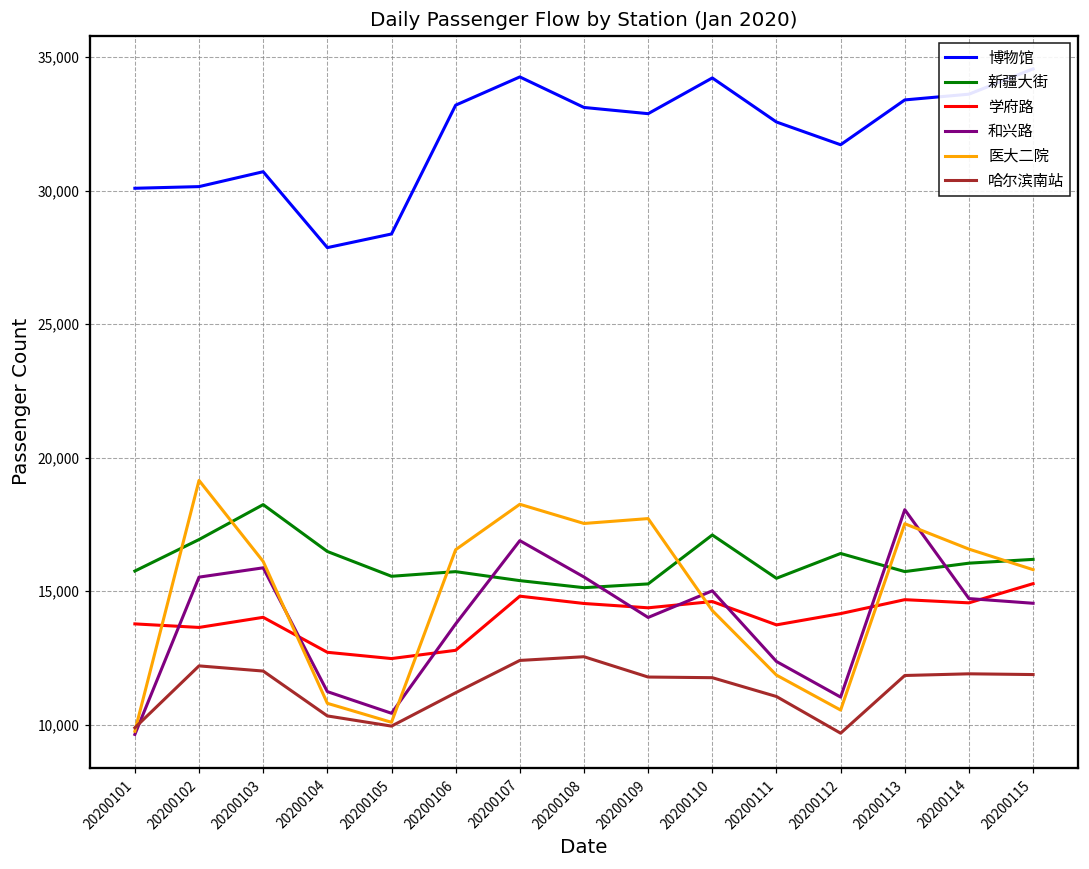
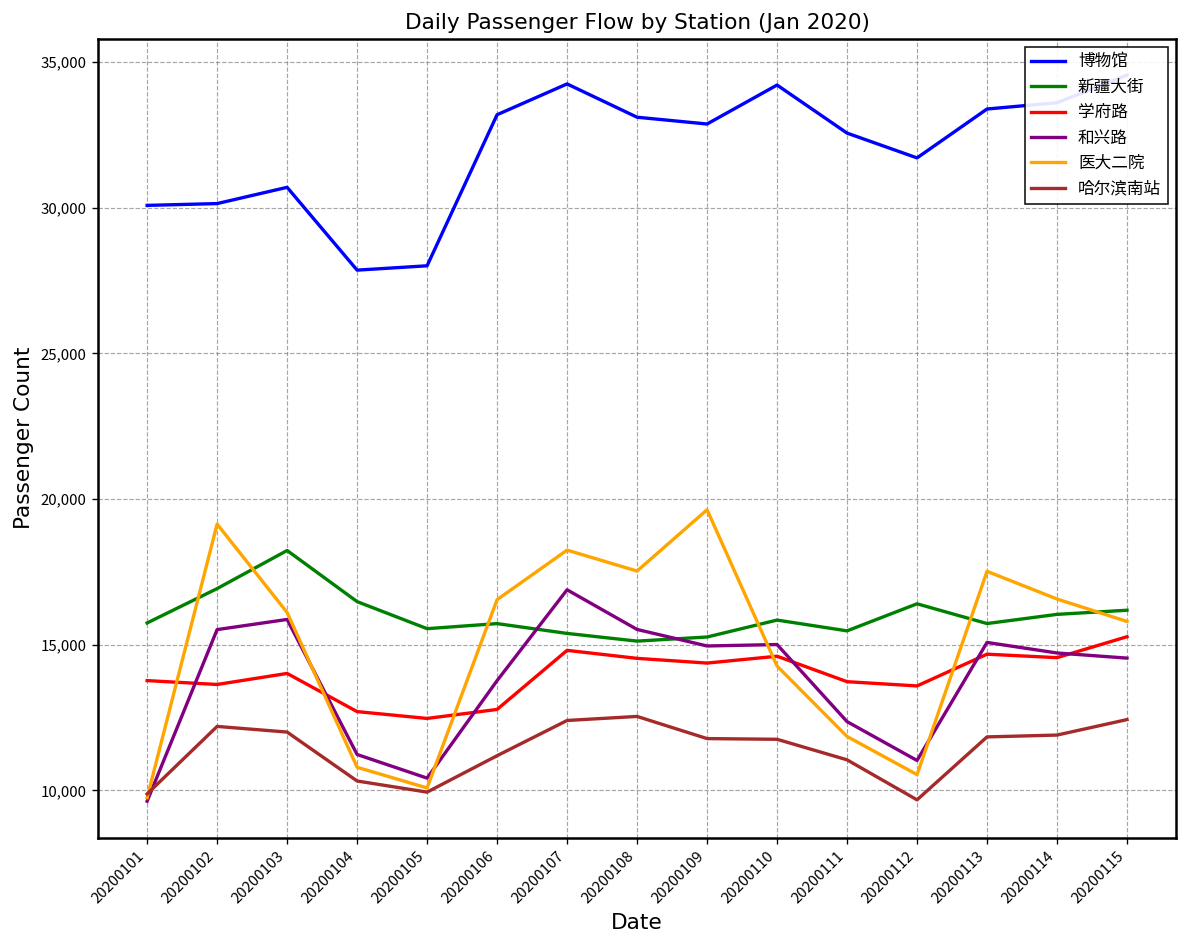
博物馆, 20200105: 28,400 -> 28,000
和兴路, 20200109: 14,000 -> 15,000
医大二院, 20200109: 17,700 -> 19,600
新疆大街, 20200110: 17,100 -> 15,800
学府路, 20200112: 14,200 -> 13,600
和兴路, 20200113: 18,000 -> 15,100
哈尔滨南站, 20200115: 11,900 -> 12,400
